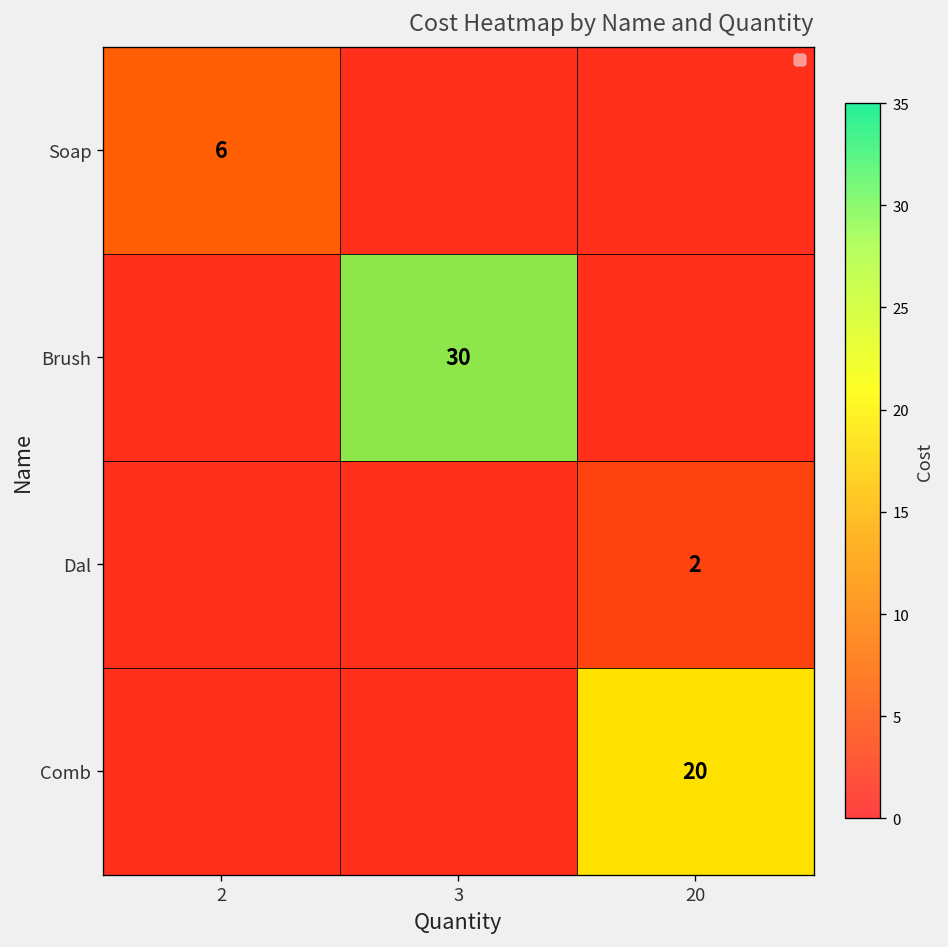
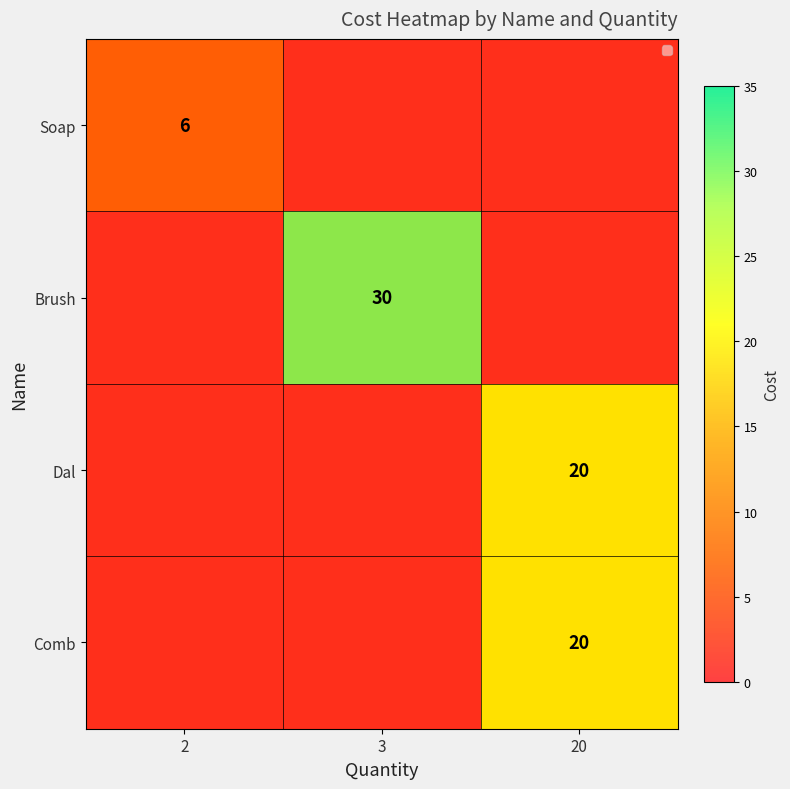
Dal, 20: 2 -> 20
